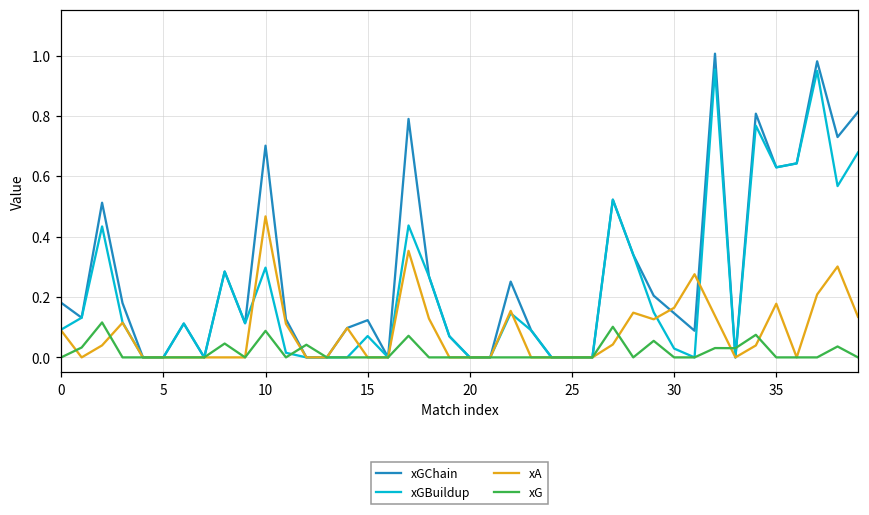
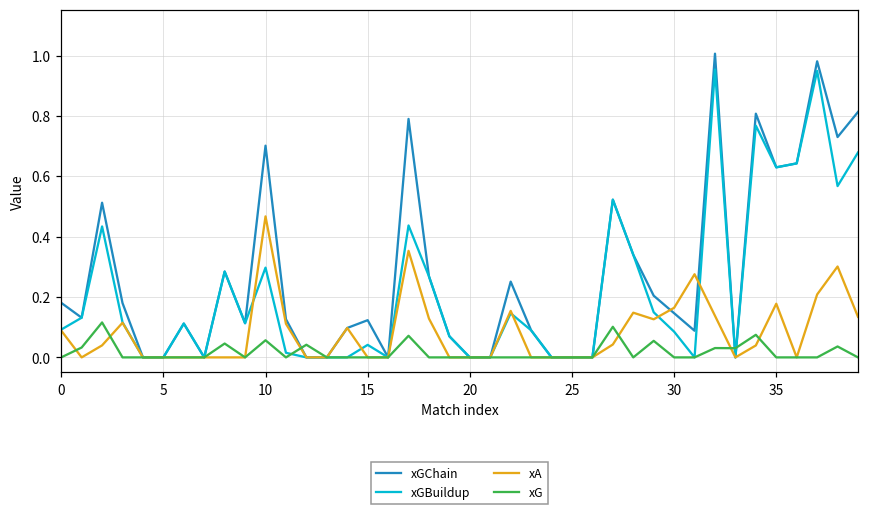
xG, 10: 0.09 -> 0.06
xGBuildup, 15: 0.07 -> 0.04
xGBuildup, 30: 0.03 -> 0.09
